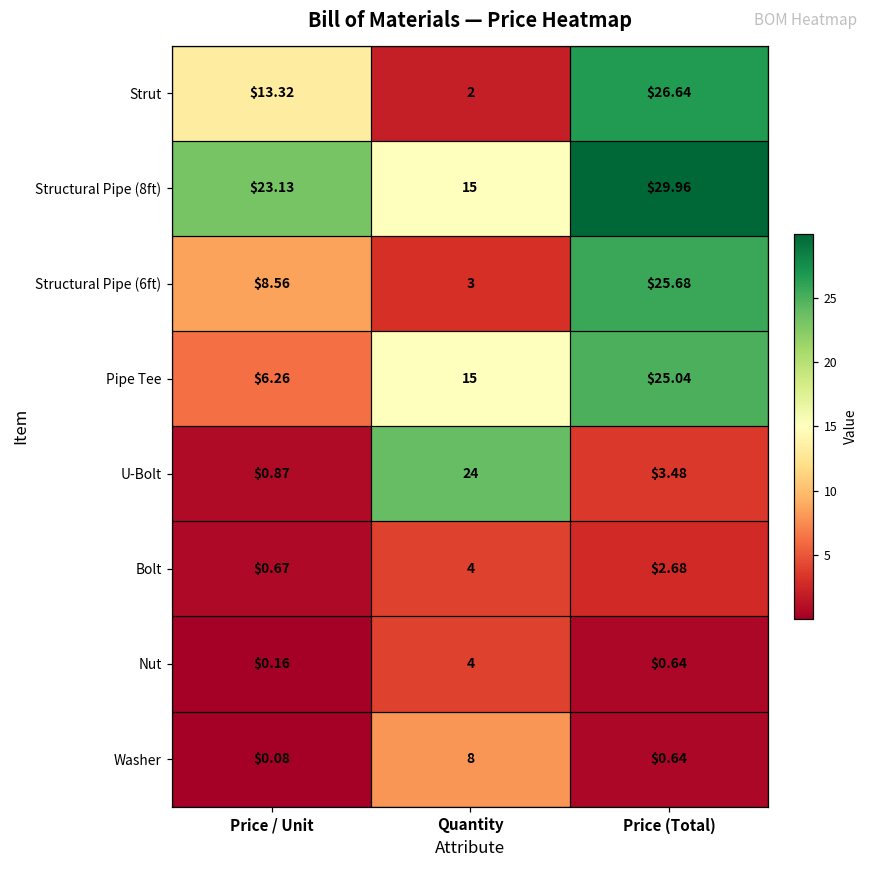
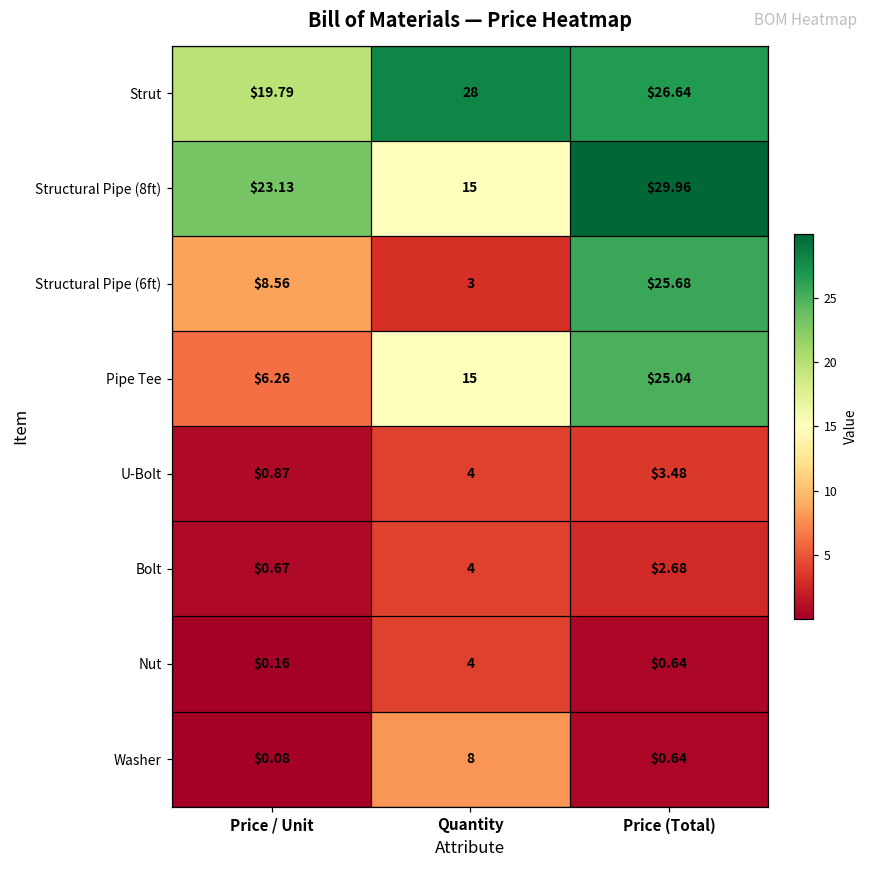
Strut, Price / Unit: $13.32 -> $19.79
Strut, Quantity: 2 -> 28
U-Bolt, Quantity: 24 -> 4
